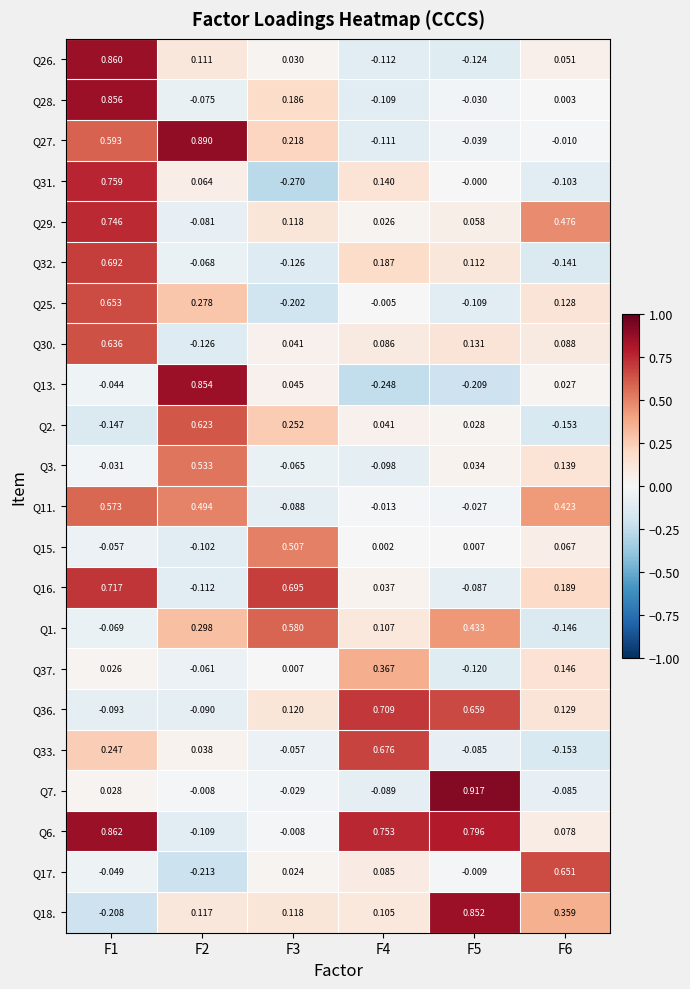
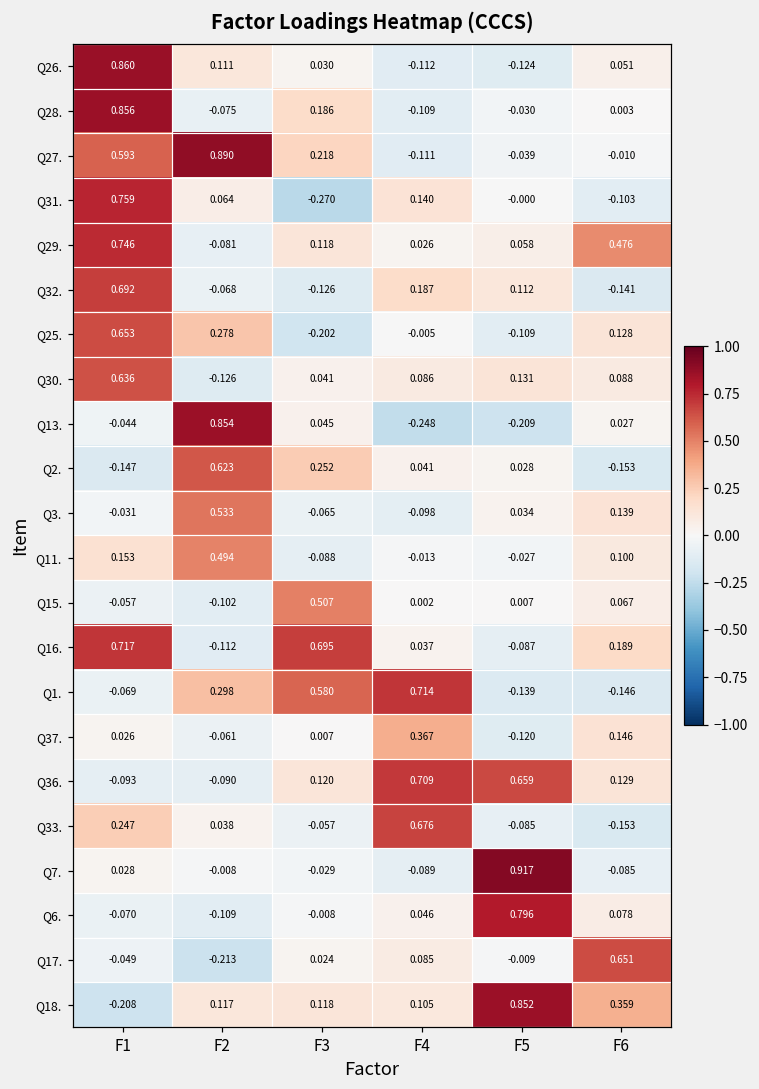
Q11., F1: 0.573 -> 0.153
Q11., F6: 0.423 -> 0.100
Q1., F4: 0.107 -> 0.714
Q1., F5: 0.433 -> -0.139
Q6., F1: 0.862 -> -0.070
Q6., F4: 0.753 -> 0.046
